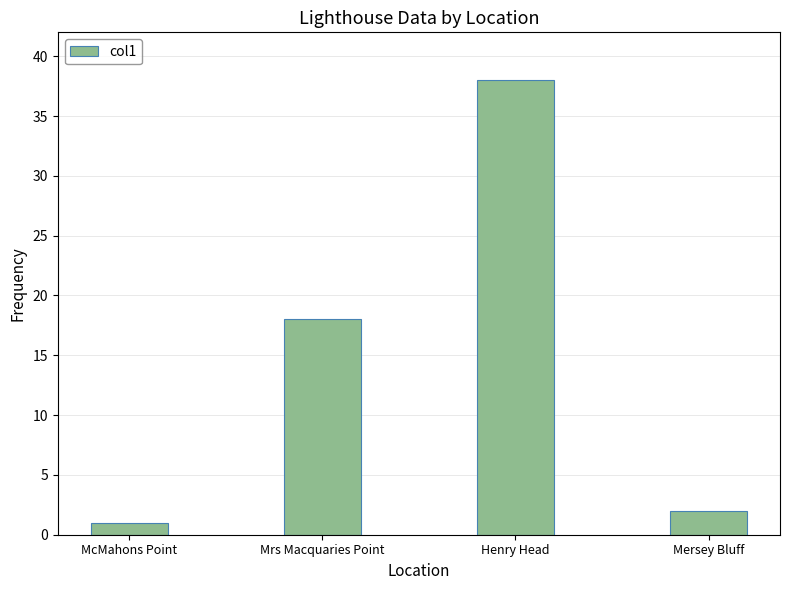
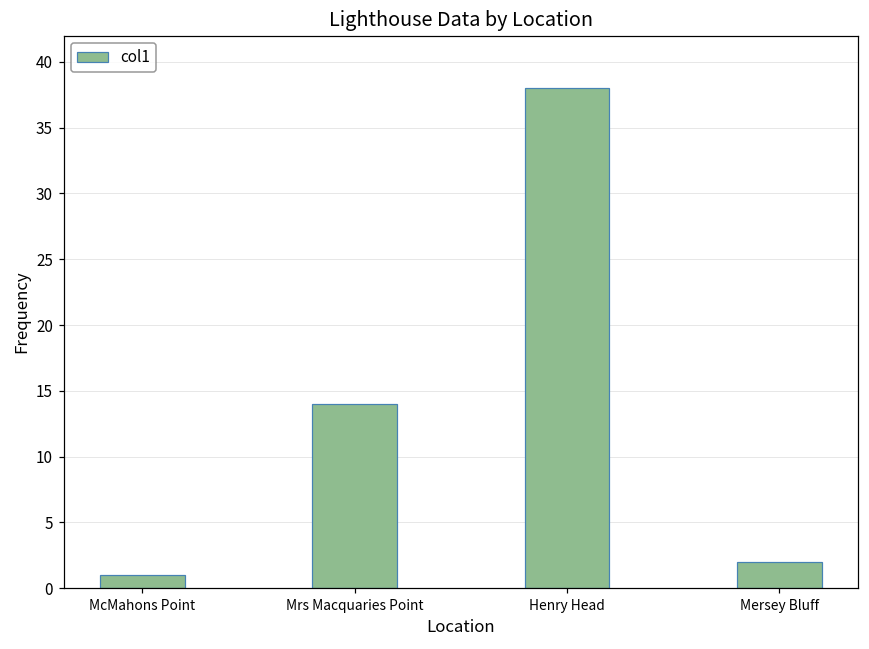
Mrs Macquaries Point: 18 -> 14
